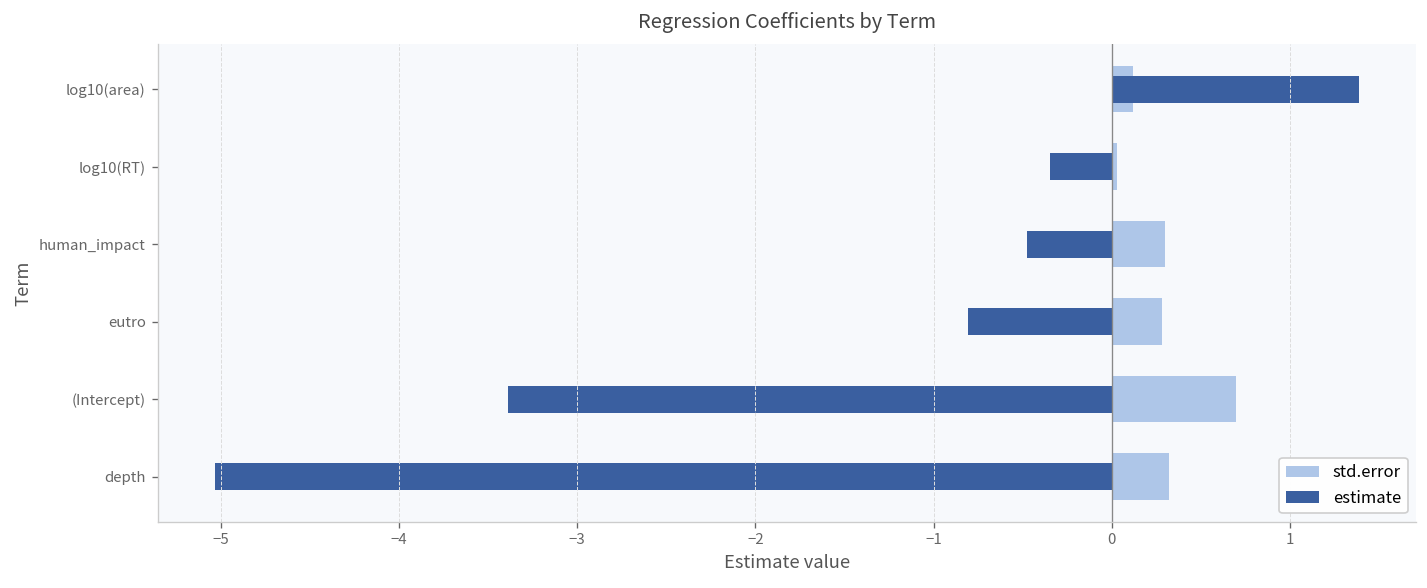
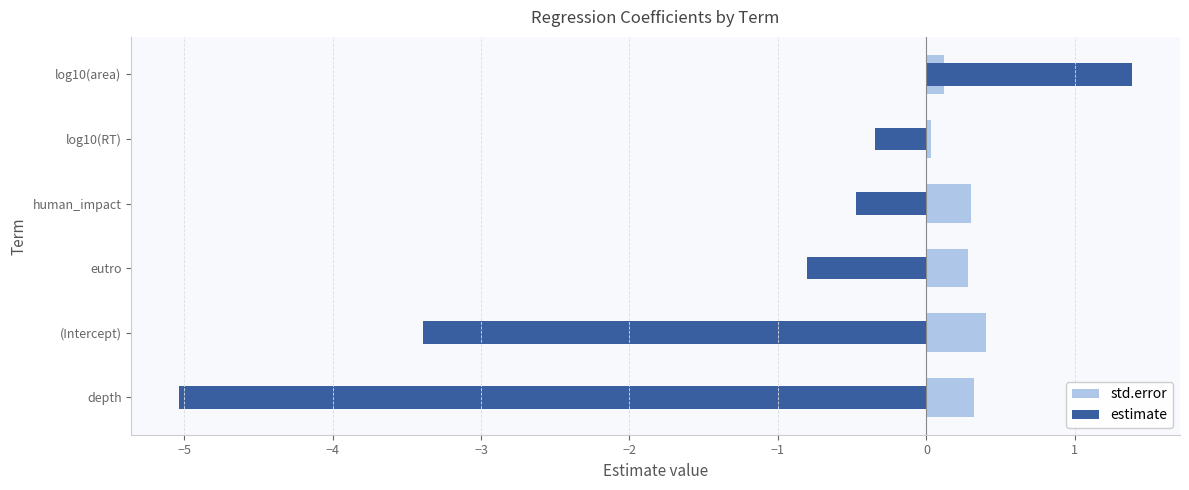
std.error, (Intercept): 0.70 -> 0.40
